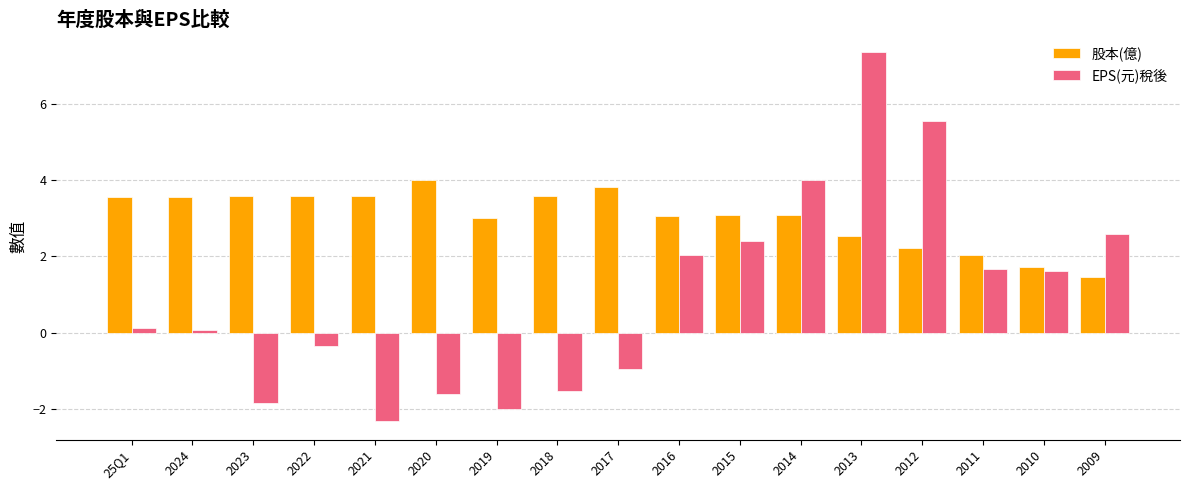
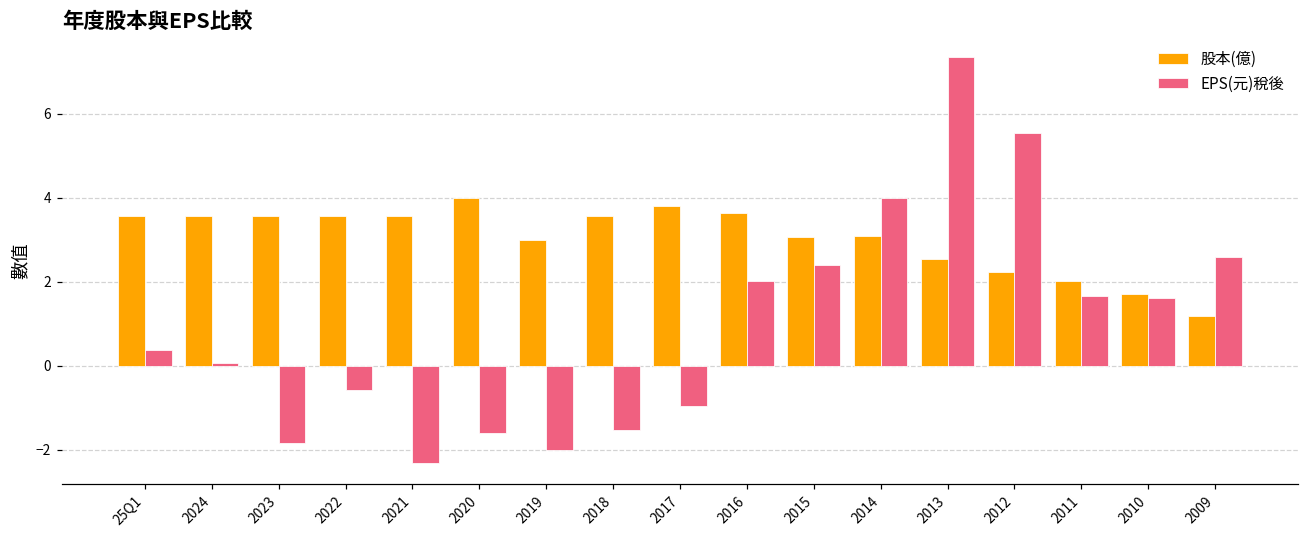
EPS(元)稅後, 25Q1: 0.1 -> 0.4
EPS(元)稅後, 2022: -0.4 -> -0.6
股本(億), 2016: 3.1 -> 3.7
股本(億), 2009: 1.5 -> 1.2
